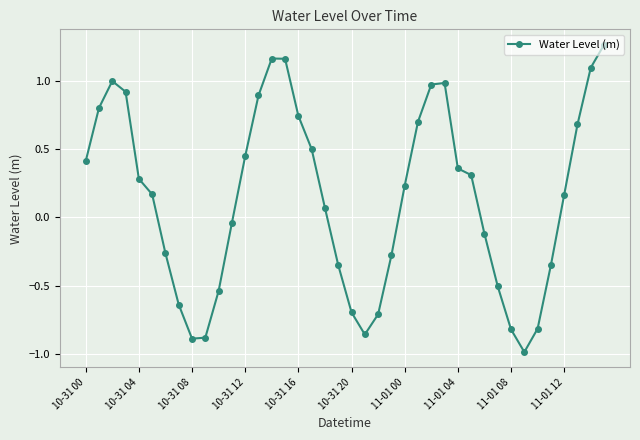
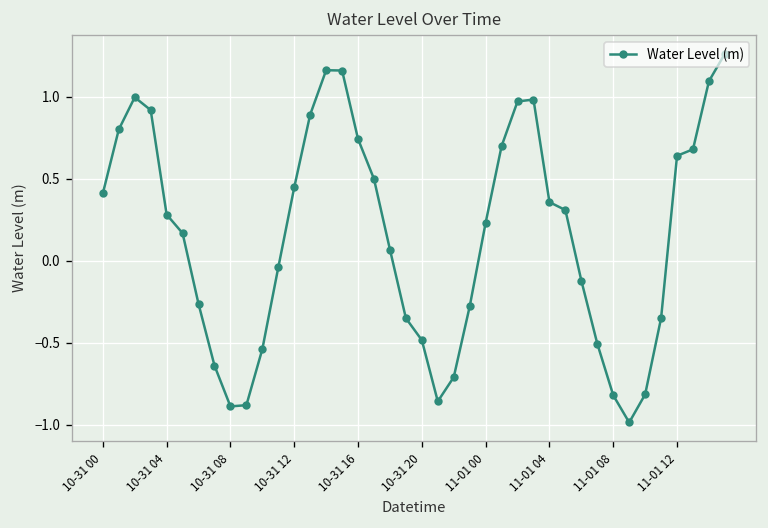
10-31 20: -0.70 -> -0.48
11-01 12: 0.17 -> 0.64
